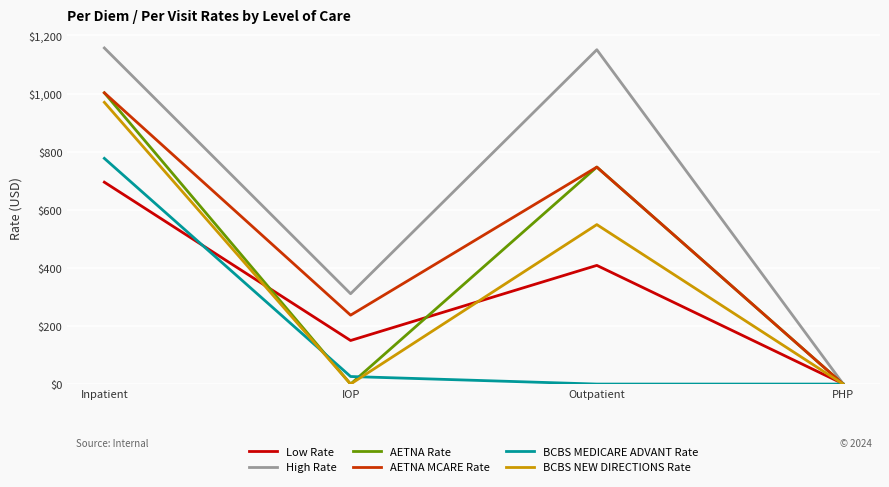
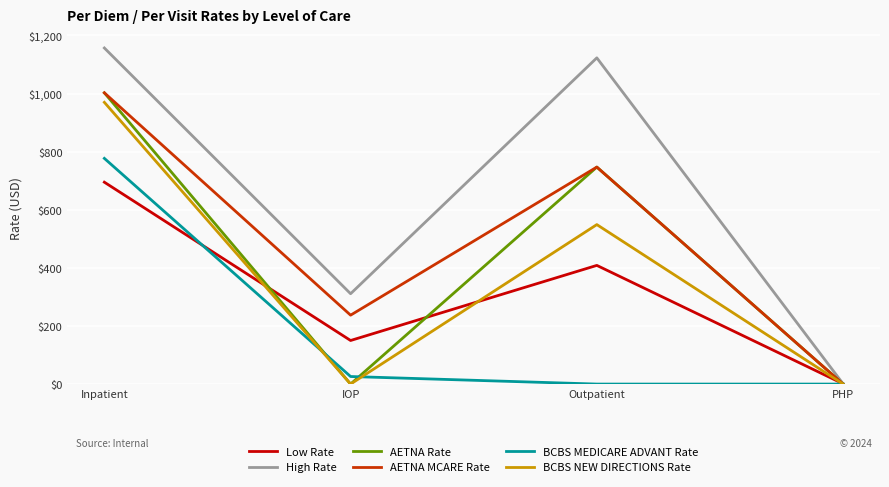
High Rate, Outpatient: $1,150 -> $1,120
